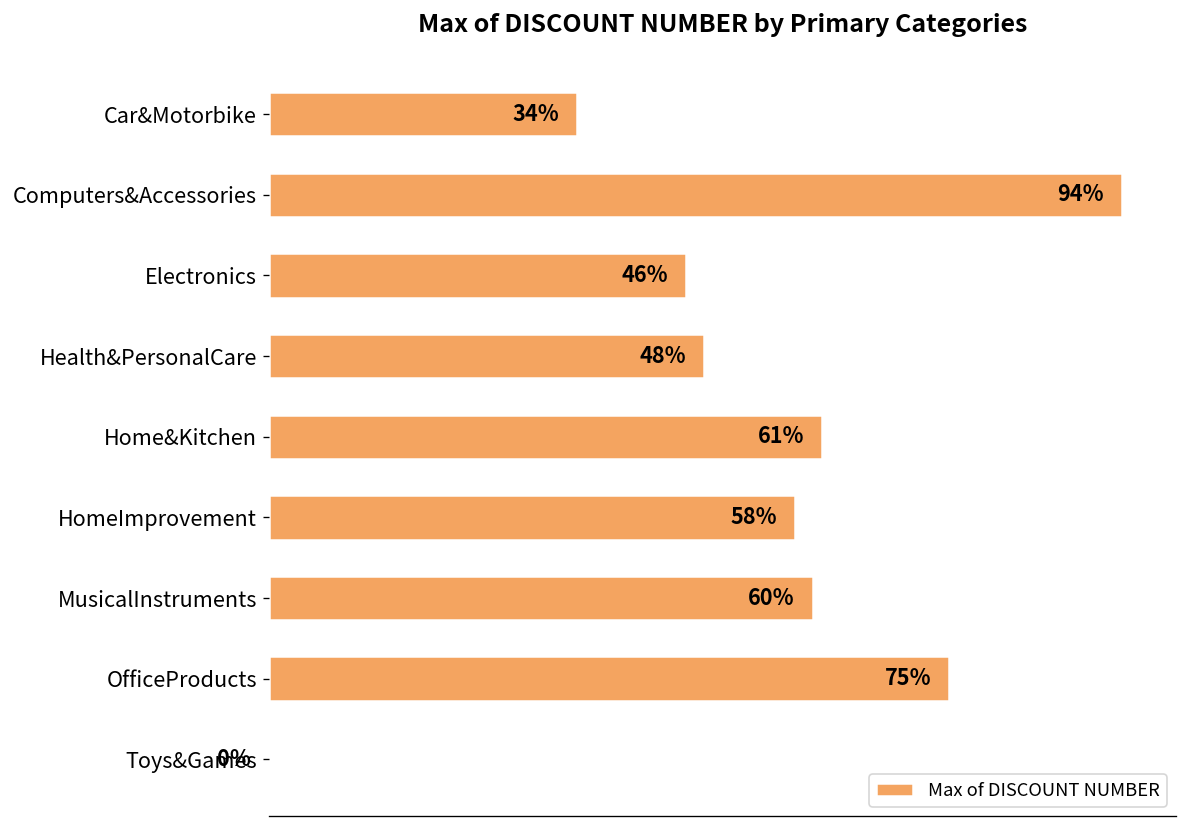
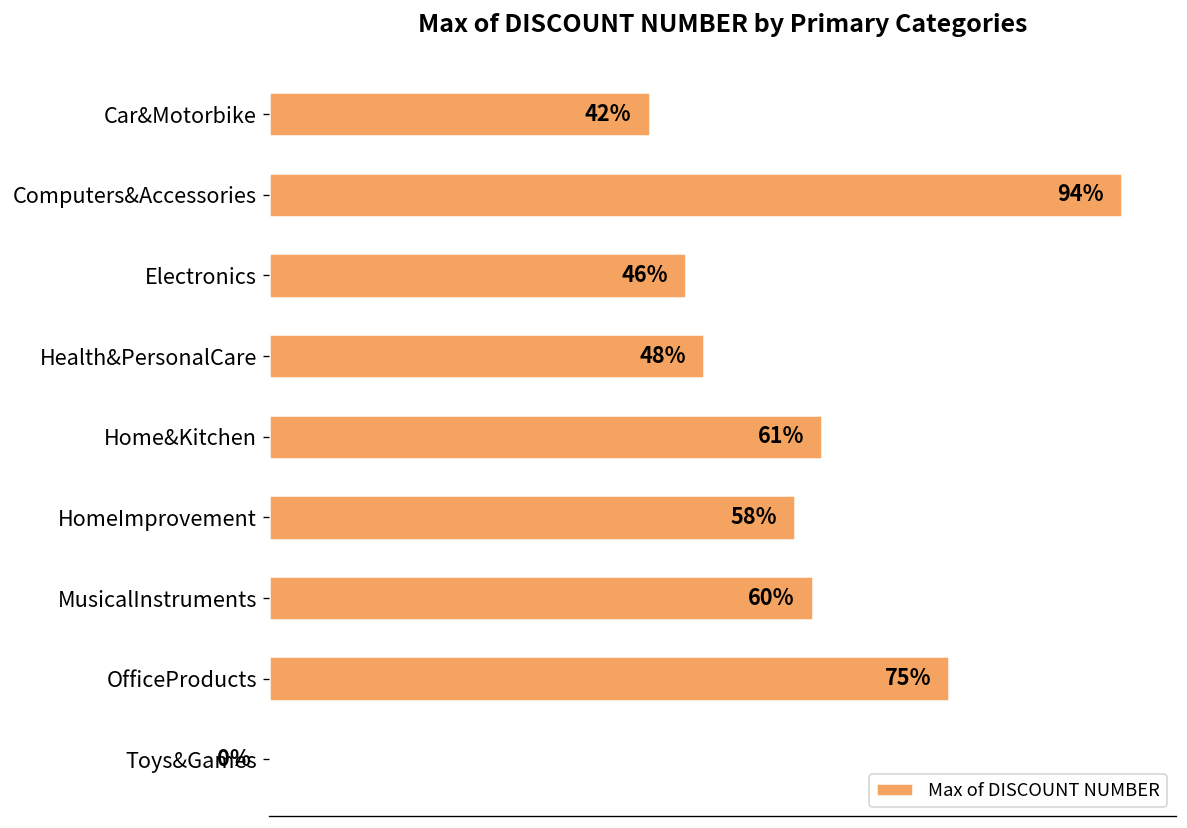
Car&Motorbike: 34% -> 42%
